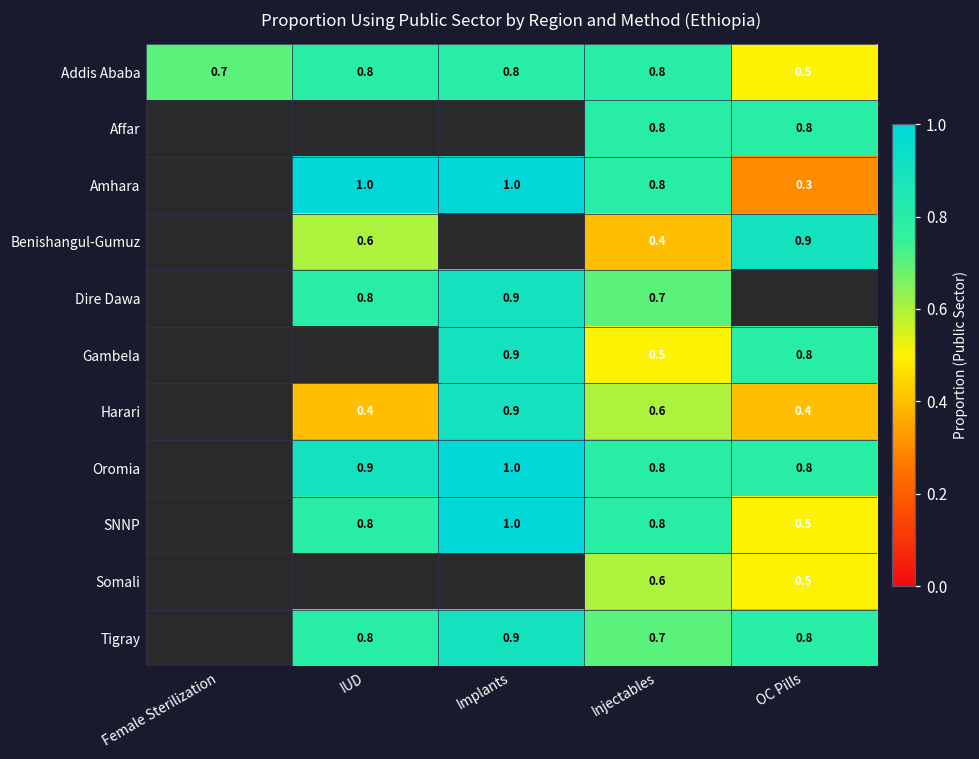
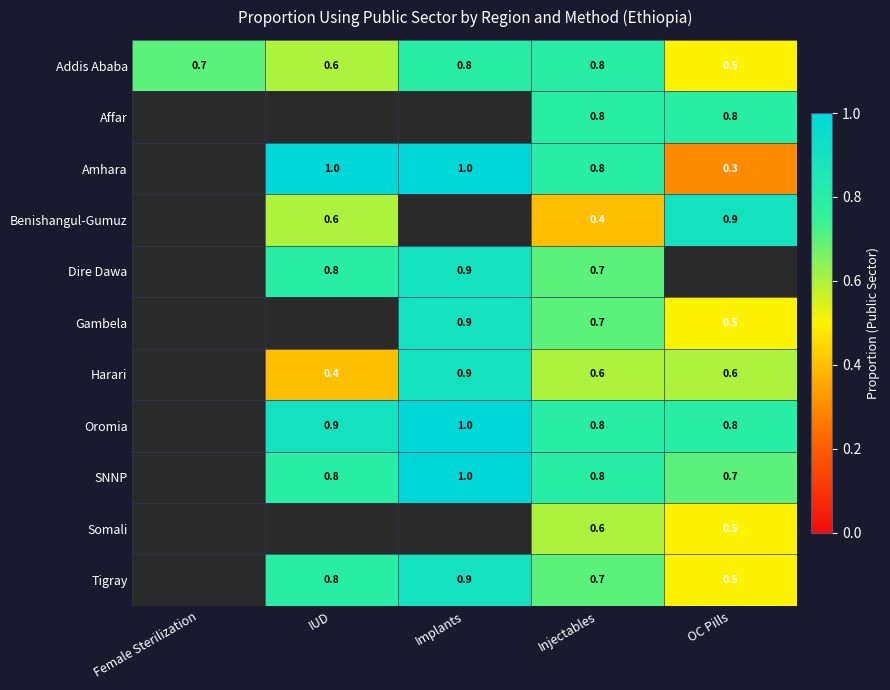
Addis Ababa, IUD: 0.8 -> 0.6
Gambela, Injectables: 0.5 -> 0.7
Gambela, OC Pills: 0.8 -> 0.5
Harari, OC Pills: 0.4 -> 0.6
SNNP, OC Pills: 0.5 -> 0.7
Tigray, OC Pills: 0.8 -> 0.5
